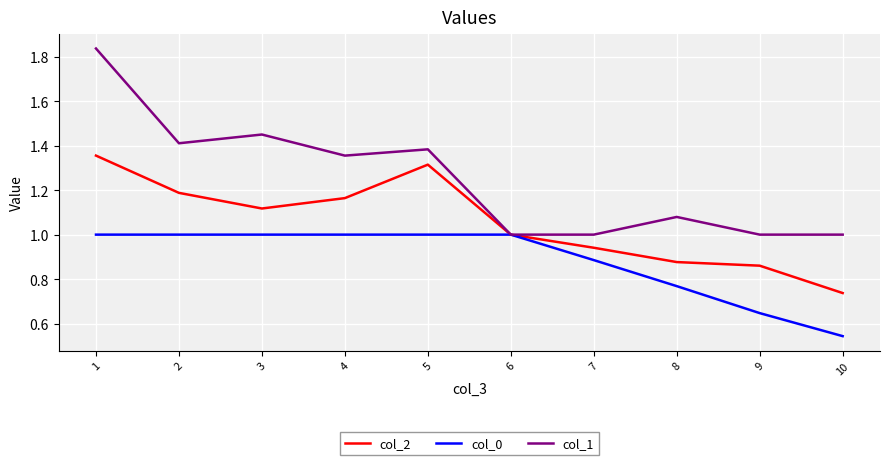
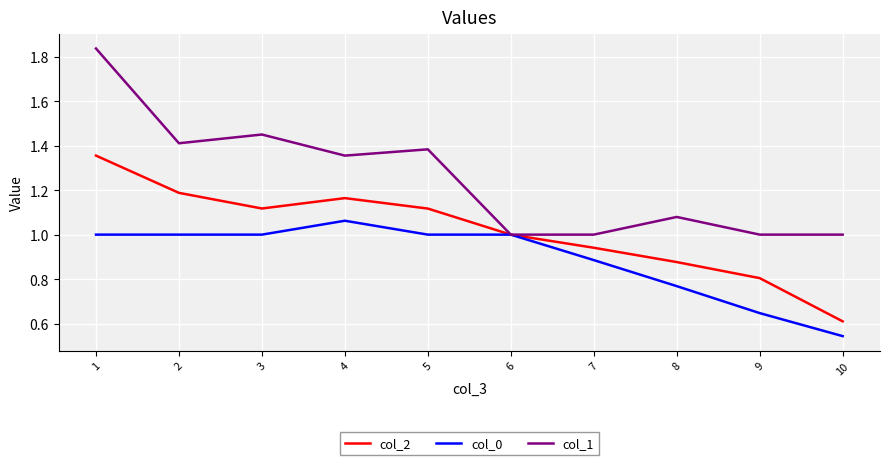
col_0, 4: 1.00 -> 1.06
col_2, 5: 1.31 -> 1.12
col_2, 9: 0.86 -> 0.80
col_2, 10: 0.74 -> 0.61
